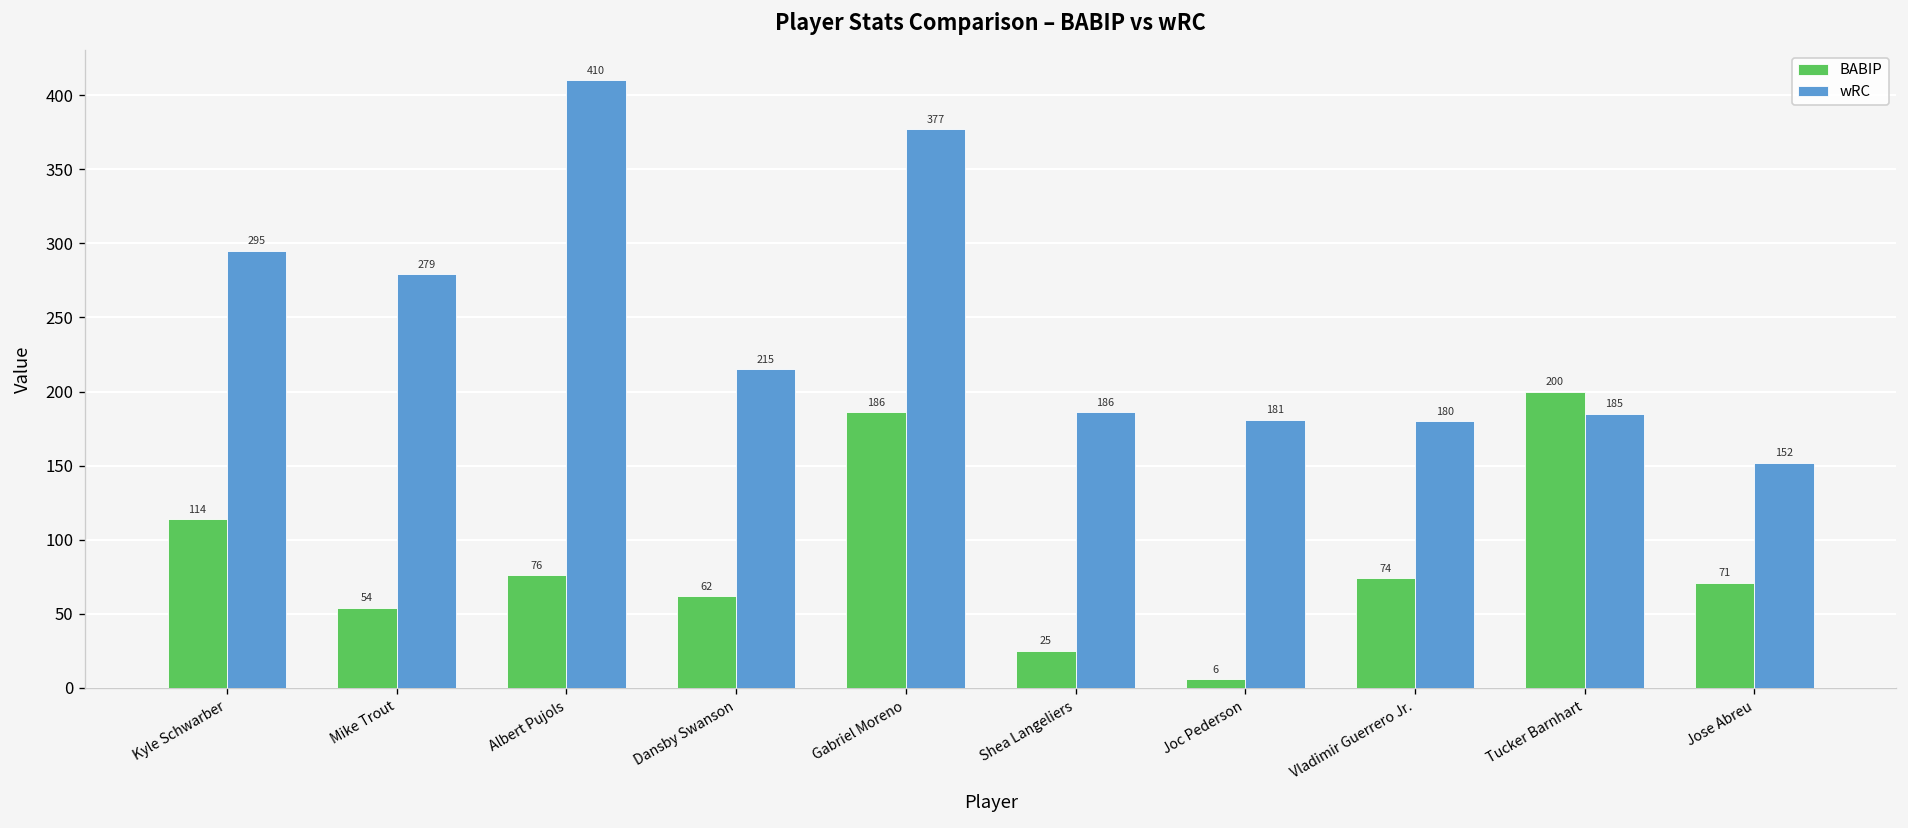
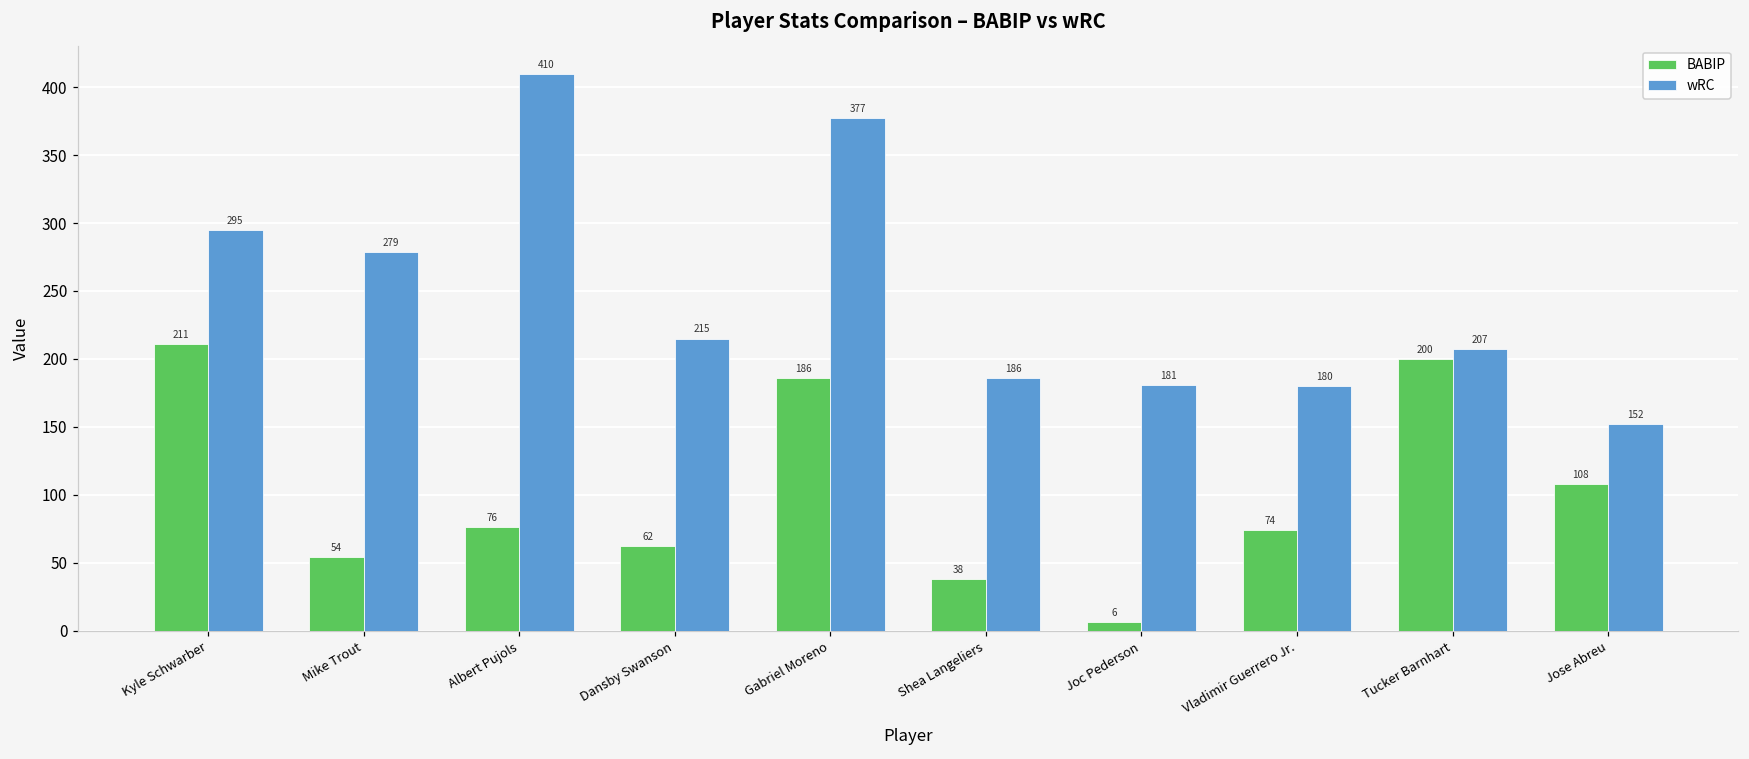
BABIP, Kyle Schwarber: 114 -> 211
BABIP, Shea Langeliers: 25 -> 38
wRC, Tucker Barnhart: 185 -> 207
BABIP, Jose Abreu: 71 -> 108
